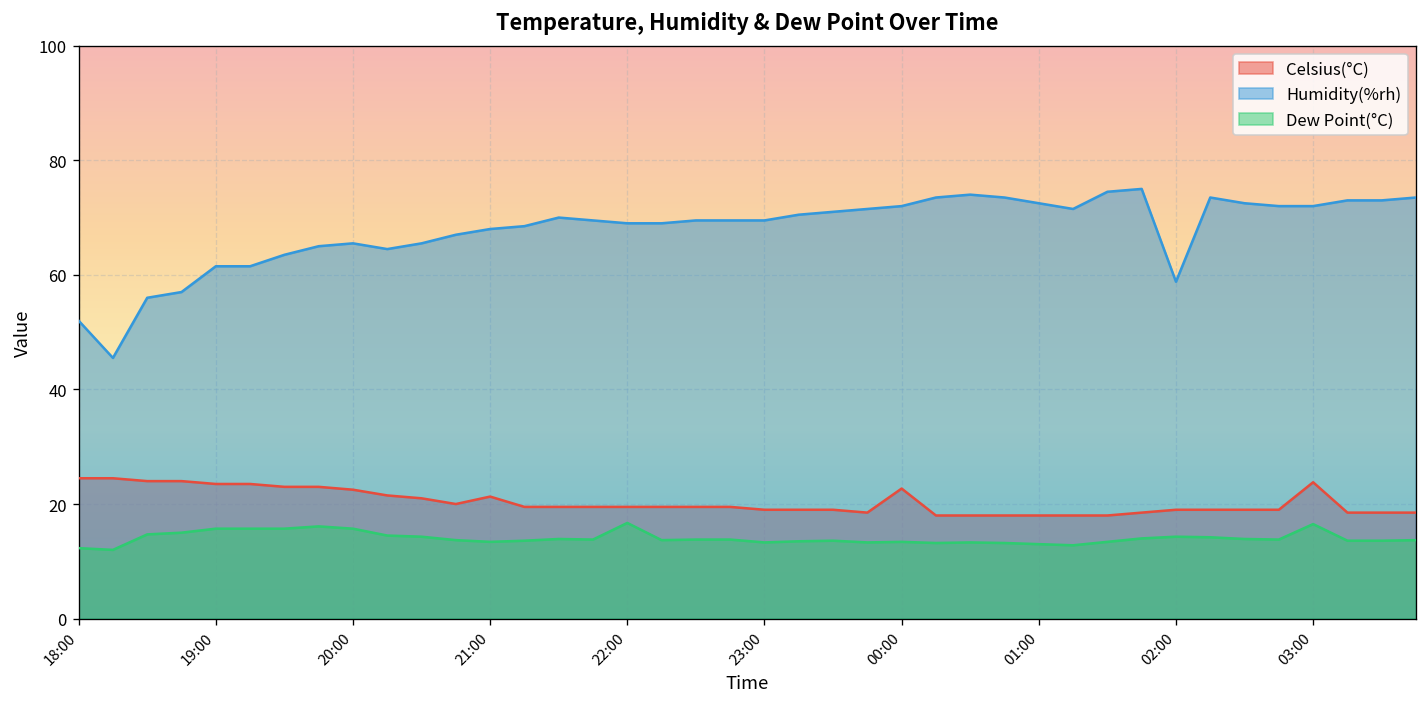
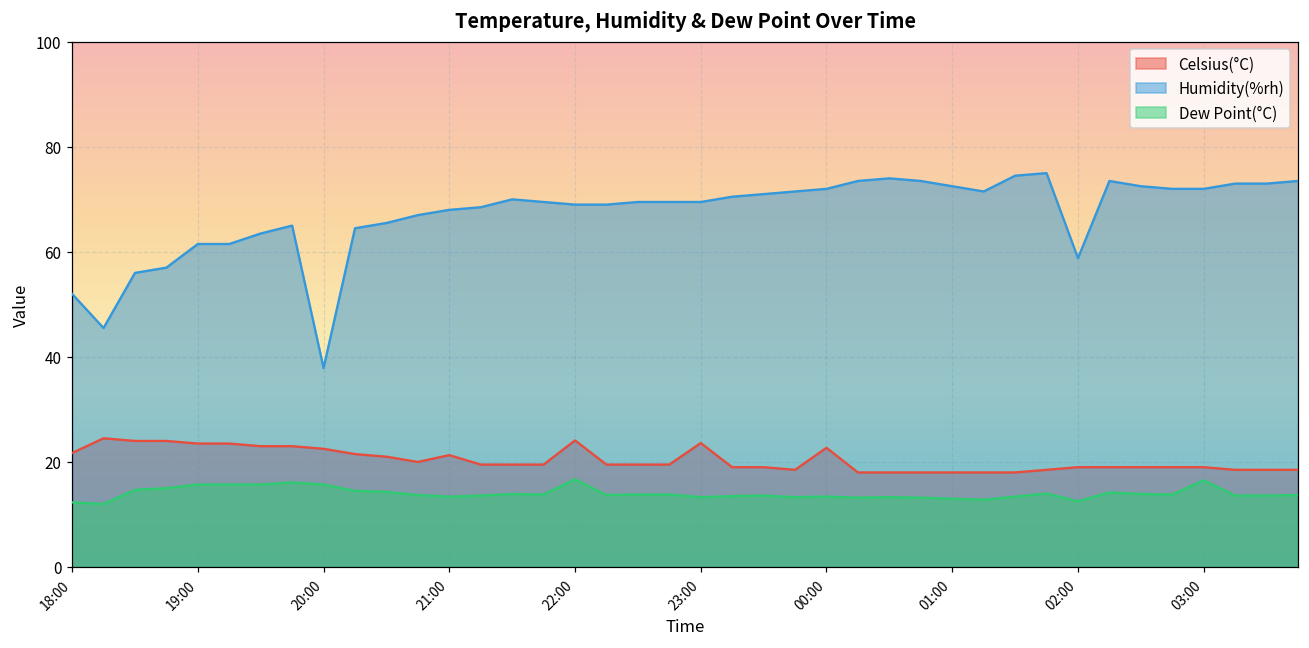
Celsius(°C), 18:00: 25 -> 22
Humidity(%rh), 20:00: 66 -> 38
Celsius(°C), 22:00: 20 -> 24
Celsius(°C), 23:00: 19 -> 24
Dew Point(°C), 02:00: 14 -> 13
Celsius(°C), 03:00: 24 -> 19
